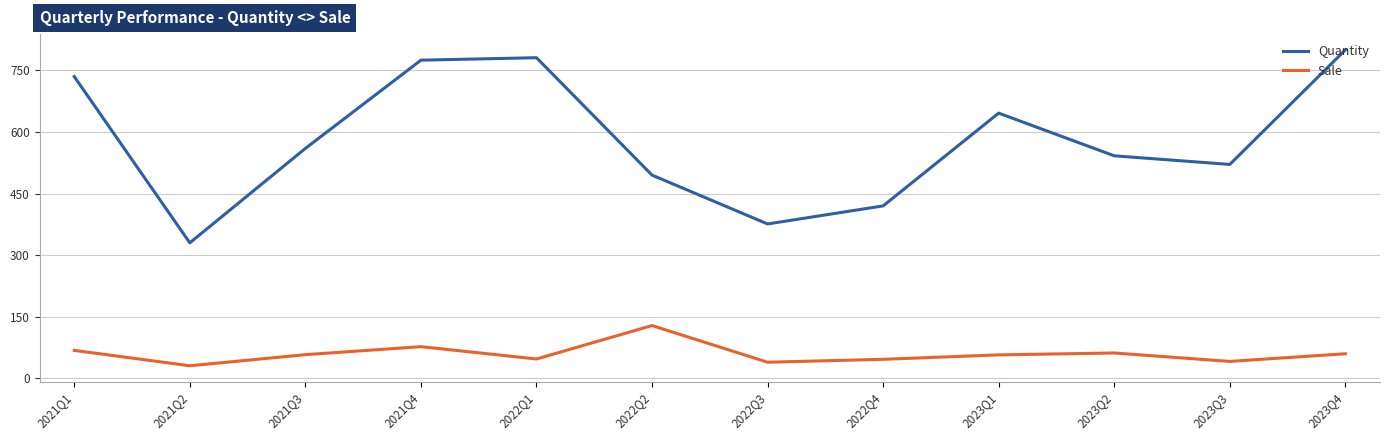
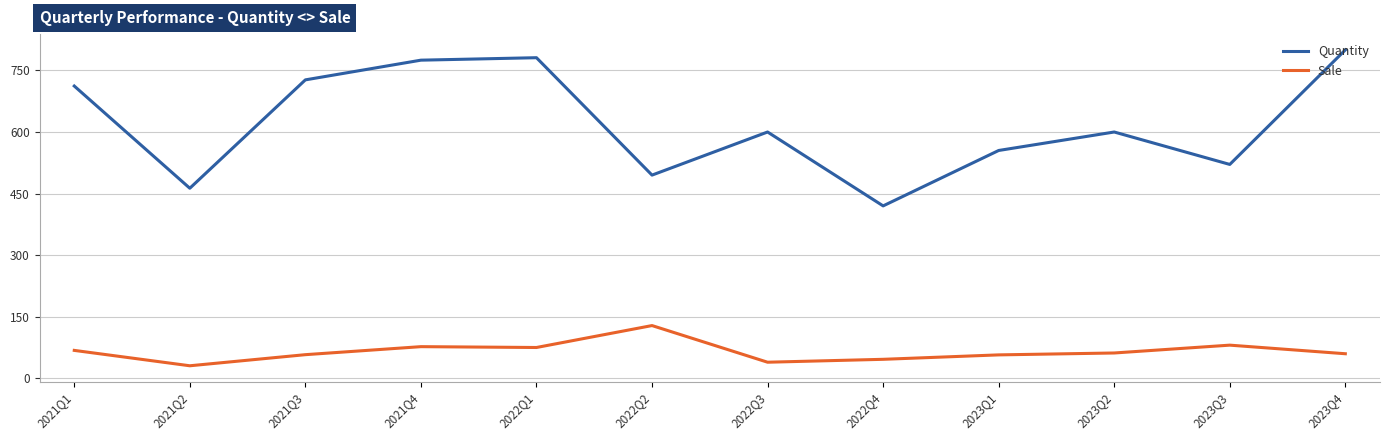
Quantity, 2021Q1: 740 -> 710
Quantity, 2021Q2: 330 -> 460
Quantity, 2021Q3: 560 -> 730
Sale, 2022Q1: 50 -> 80
Quantity, 2022Q3: 380 -> 600
Quantity, 2023Q1: 650 -> 560
Quantity, 2023Q2: 540 -> 600
Sale, 2023Q3: 40 -> 80
